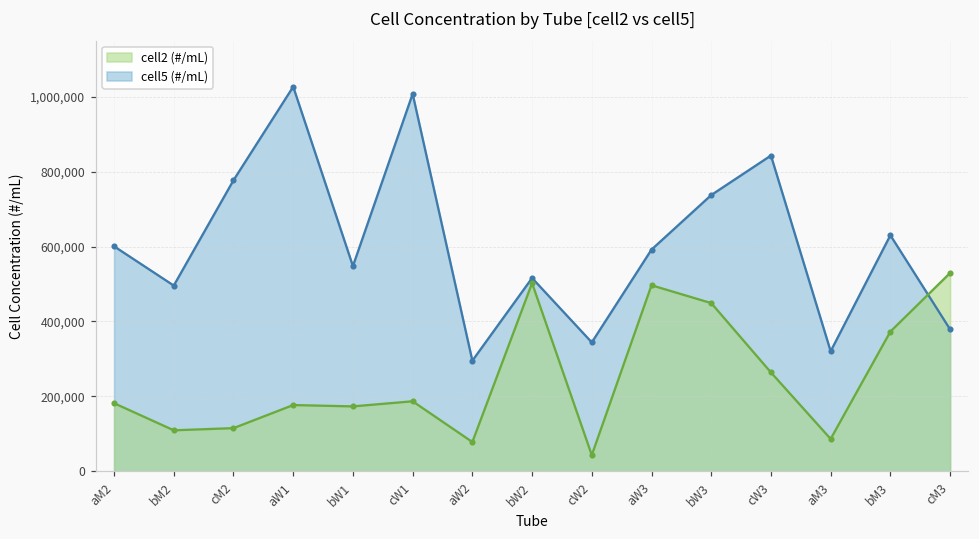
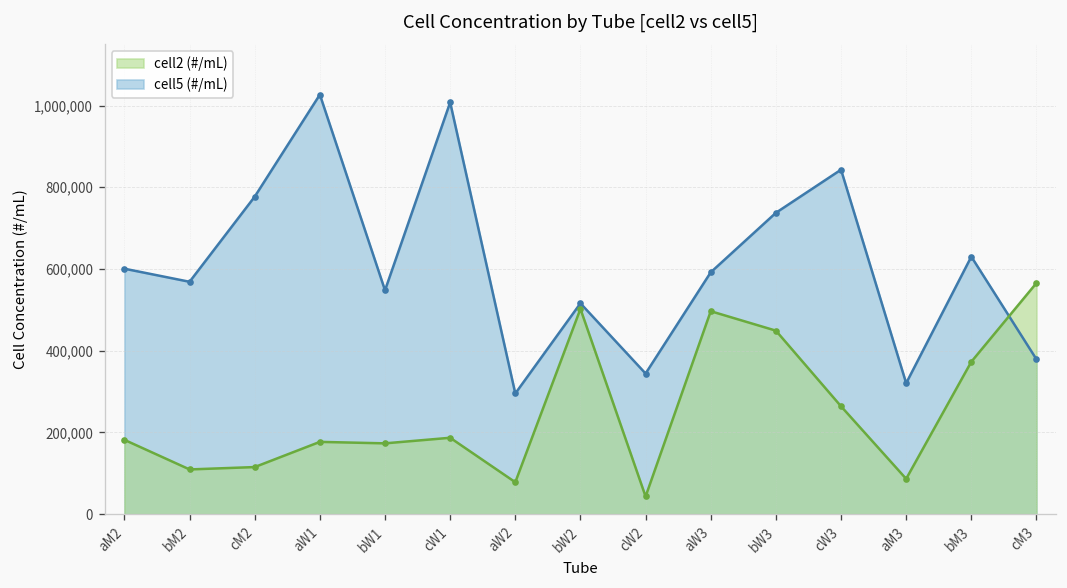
cell5 (#/mL), bM2: 500,000 -> 570,000
cell2 (#/mL), cM3: 530,000 -> 570,000
